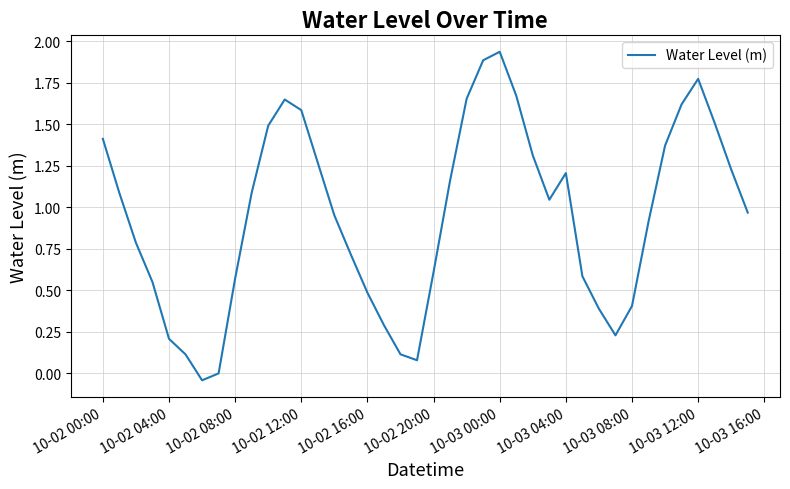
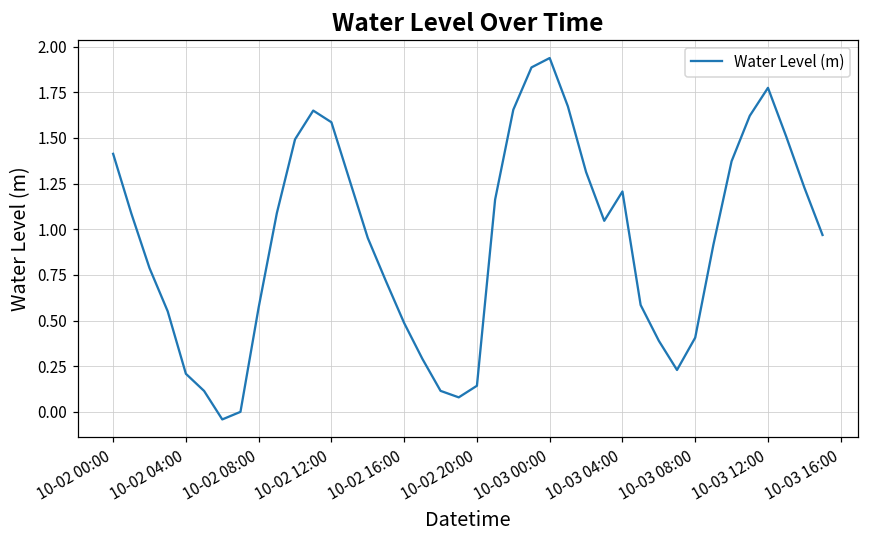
10-02 20:00: 0.61 -> 0.14
